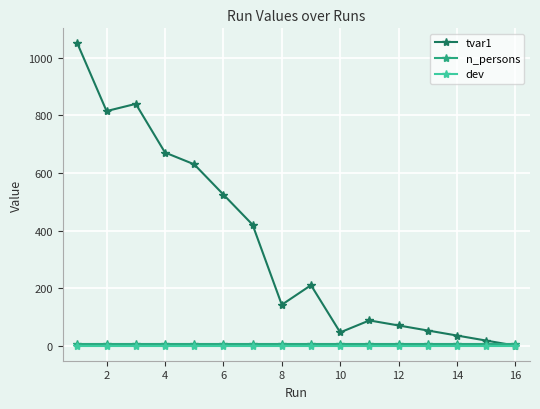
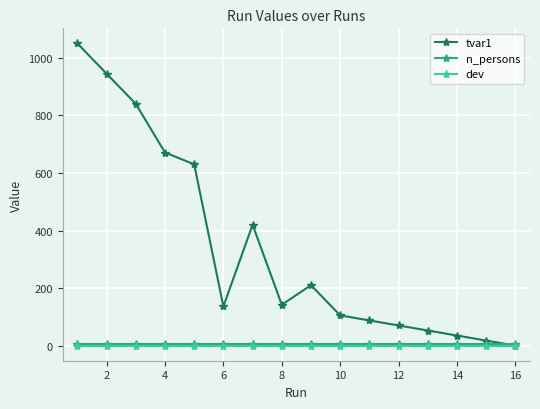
tvar1, 2: 820 -> 950
tvar1, 6: 530 -> 140
tvar1, 10: 50 -> 110
